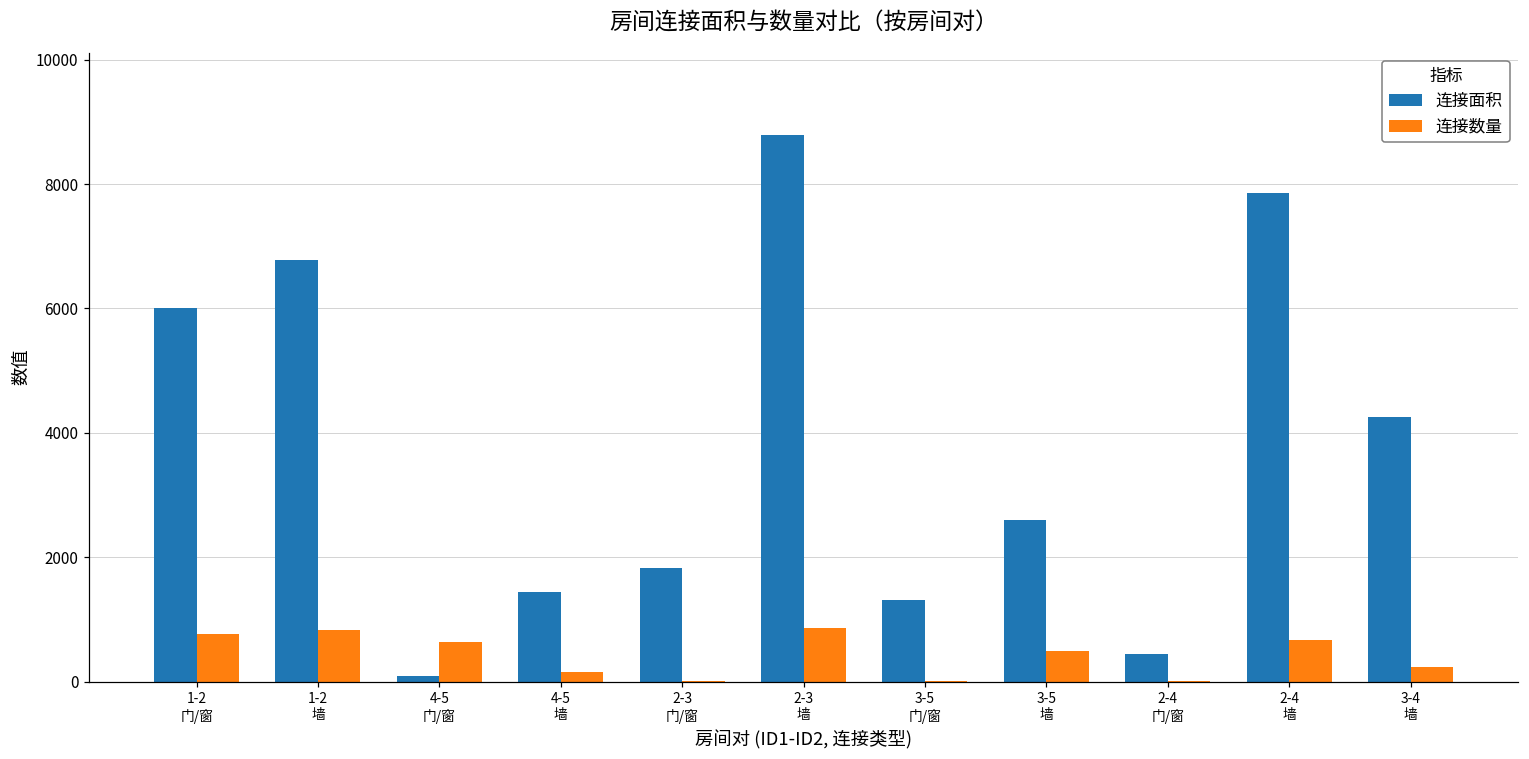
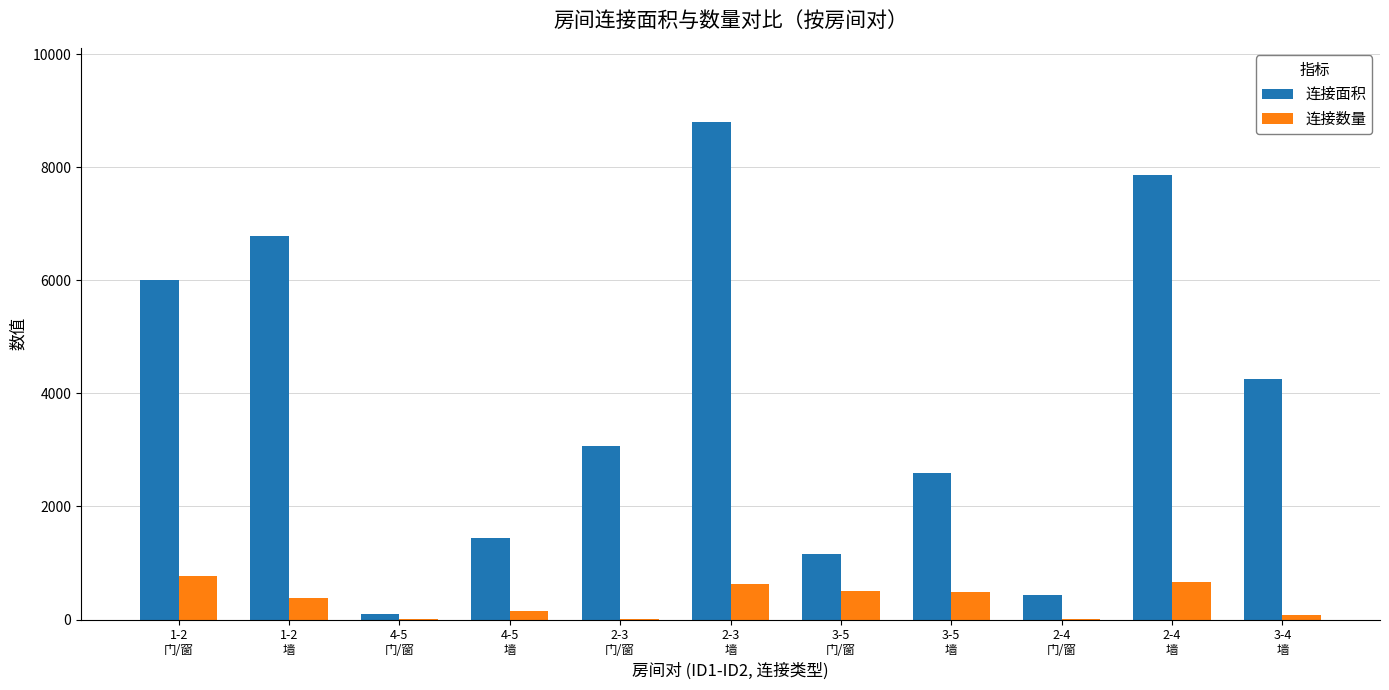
连接数量, 1-2 墙: 800 -> 400
连接数量, 4-5 门/窗: 600 -> 0
连接面积, 2-3 门/窗: 1800 -> 3100
连接数量, 2-3 墙: 900 -> 600
连接面积, 3-5 门/窗: 1300 -> 1200
连接数量, 3-5 门/窗: 0 -> 500
连接数量, 3-4 墙: 200 -> 100
